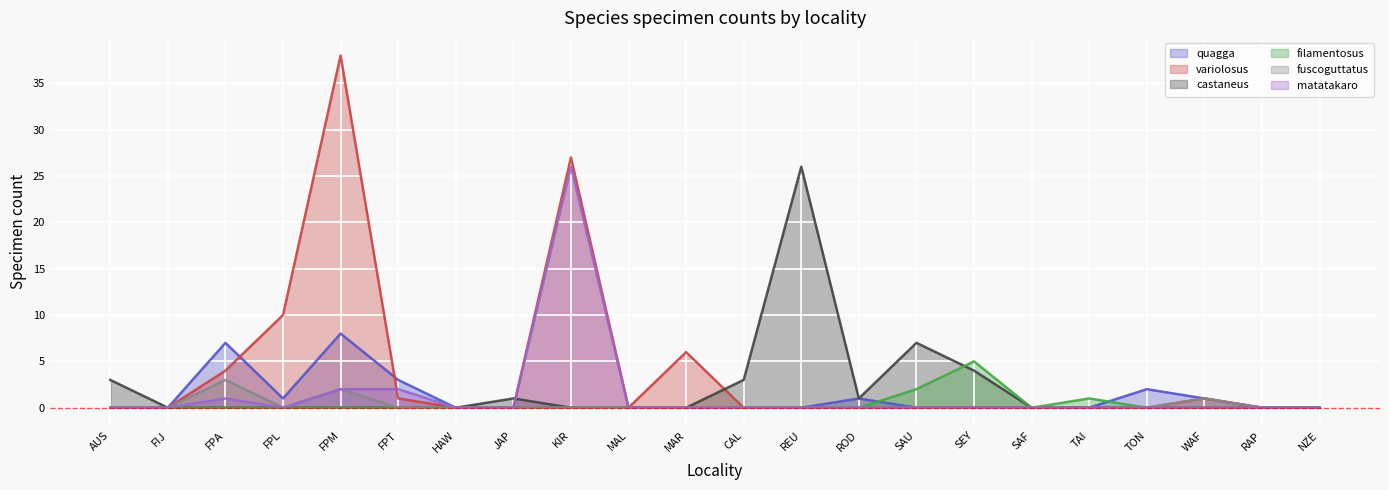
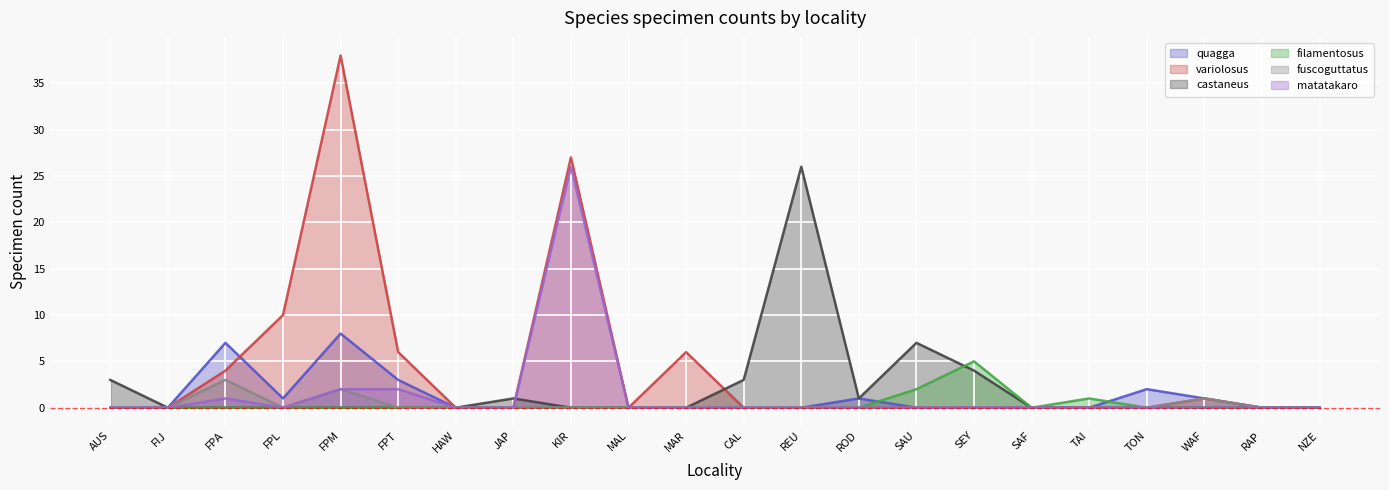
variolosus, FPT: 1 -> 6
